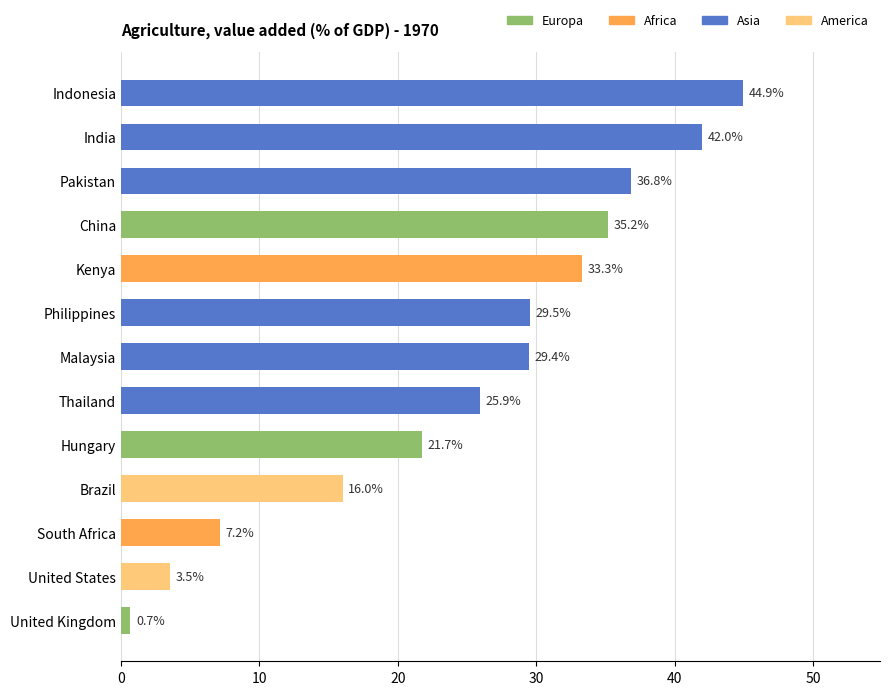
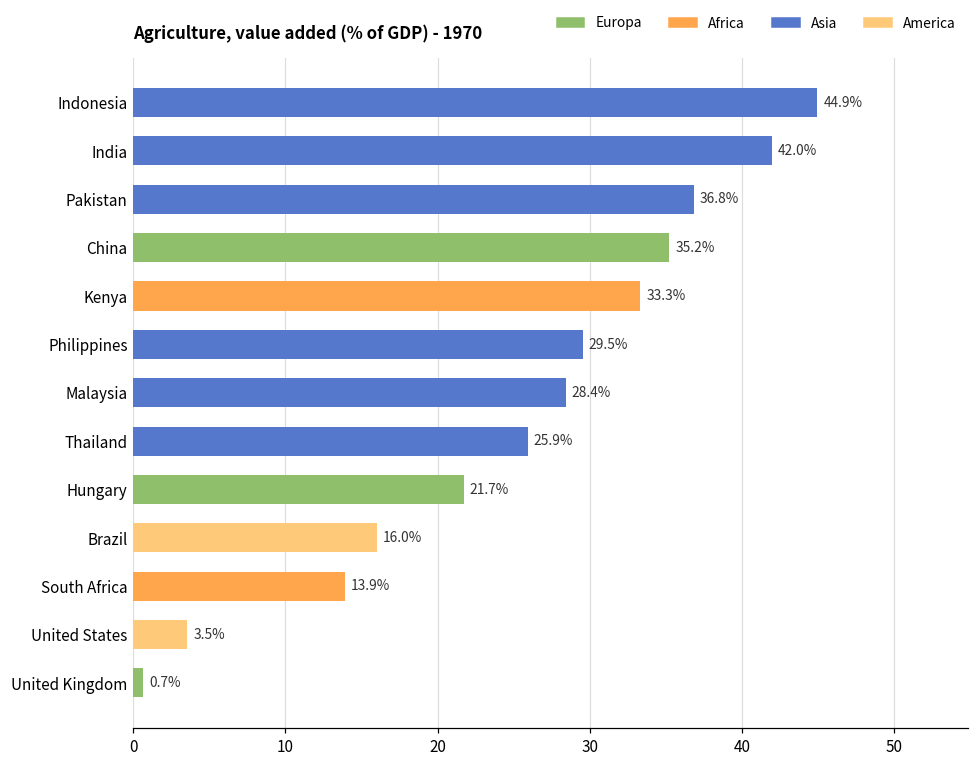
Malaysia: 29.4% -> 28.4%
South Africa: 7.2% -> 13.9%
